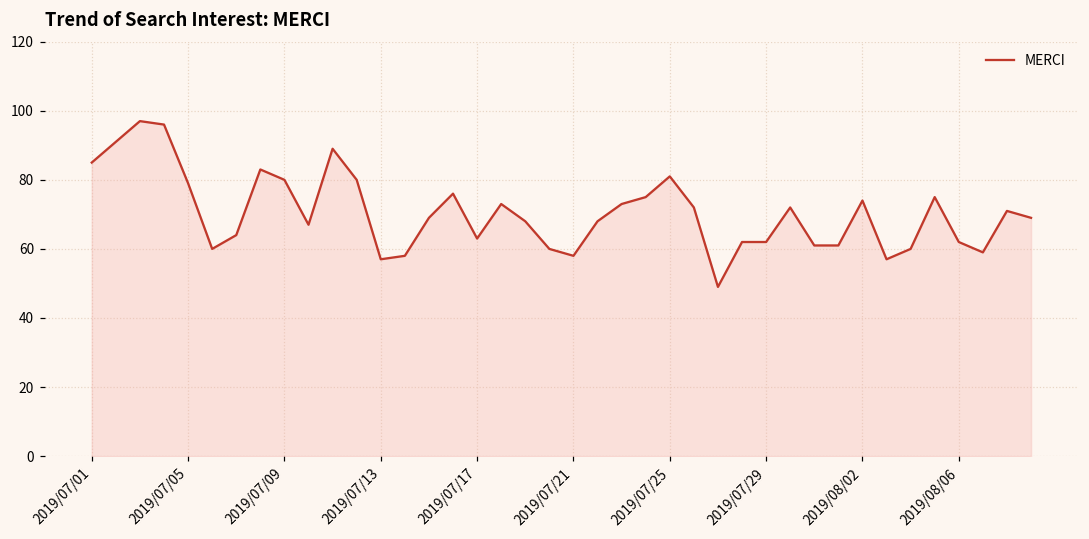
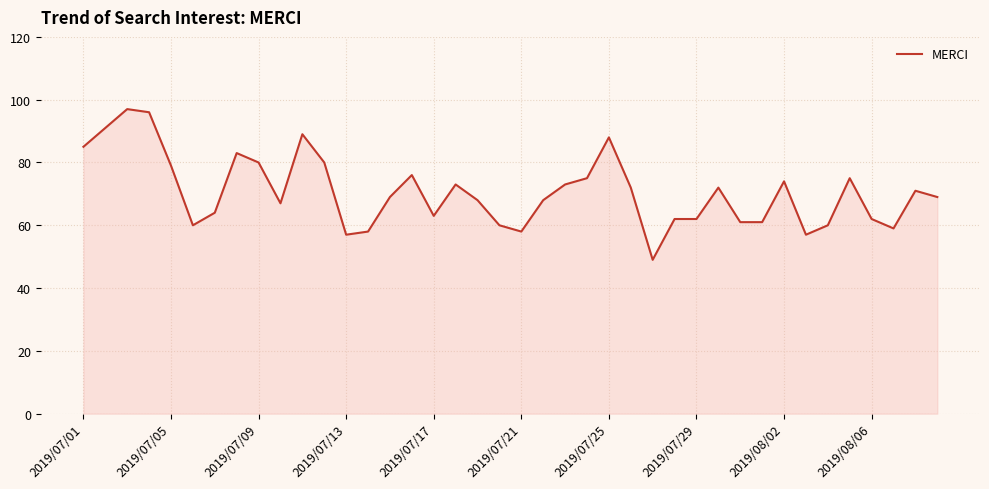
2019/07/25: 81 -> 88
